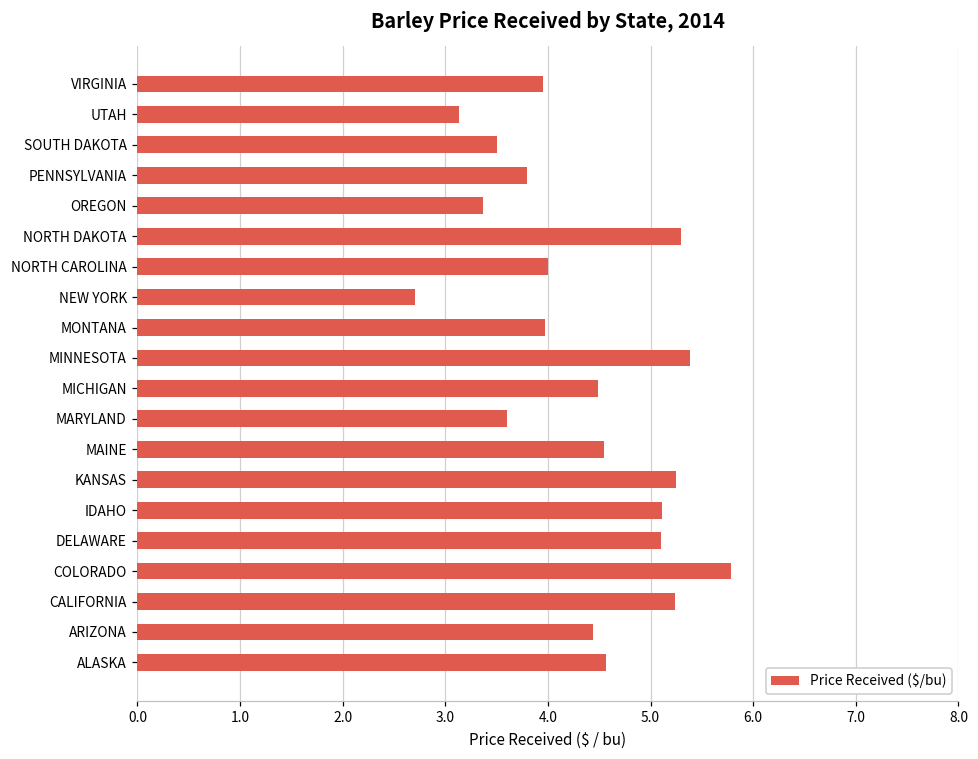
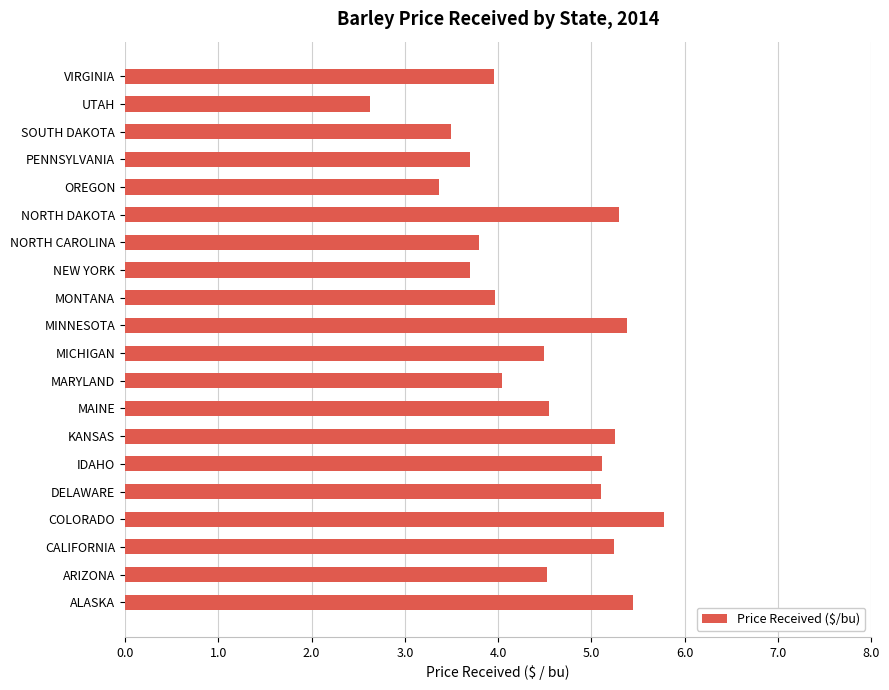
UTAH: 3.1 -> 2.6
PENNSYLVANIA: 3.8 -> 3.7
NORTH CAROLINA: 4.0 -> 3.8
NEW YORK: 2.7 -> 3.7
MARYLAND: 3.6 -> 4.0
ARIZONA: 4.4 -> 4.5
ALASKA: 4.6 -> 5.4
